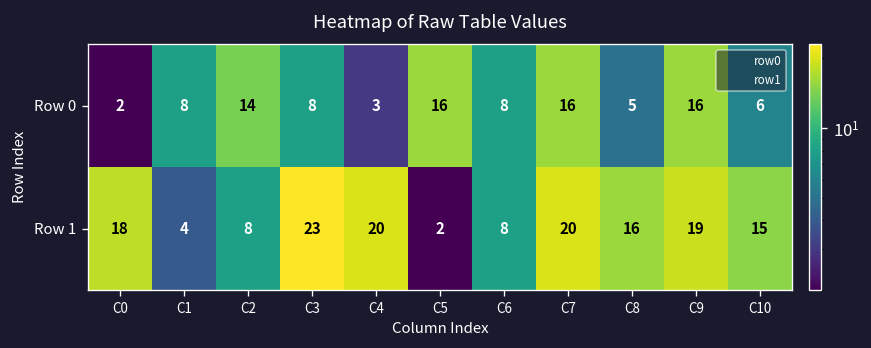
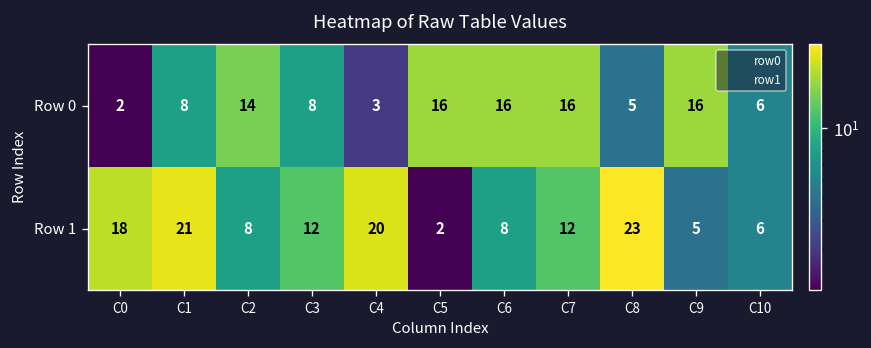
Row 0, C6: 8 -> 16
Row 1, C1: 4 -> 21
Row 1, C3: 23 -> 12
Row 1, C7: 20 -> 12
Row 1, C8: 16 -> 23
Row 1, C9: 19 -> 5
Row 1, C10: 15 -> 6
